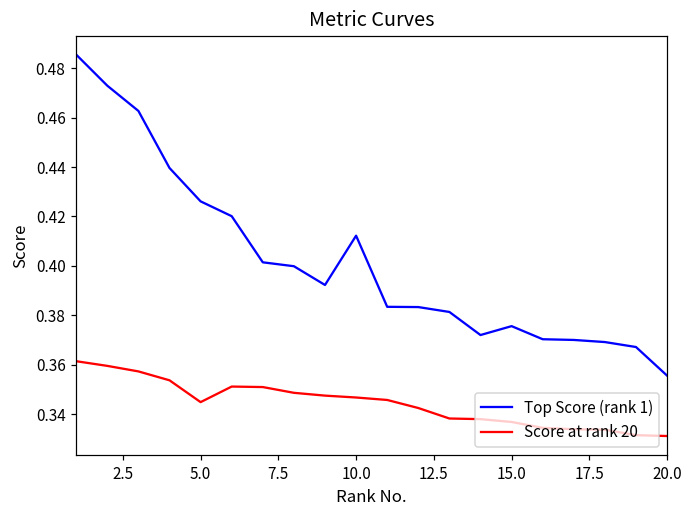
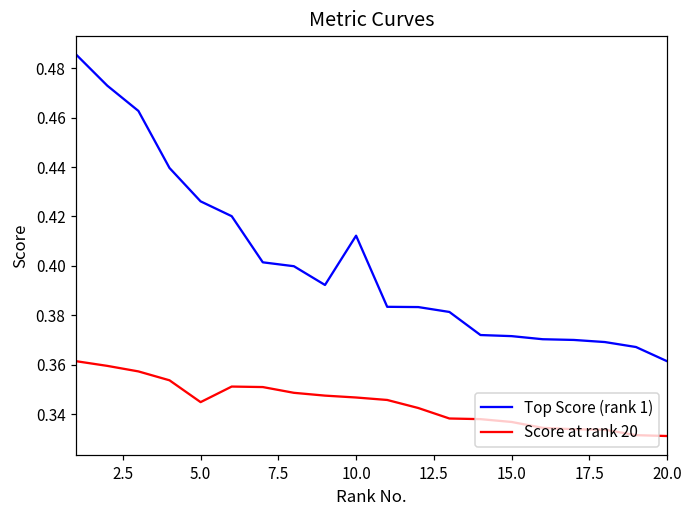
Top Score (rank 1), 15.0: 0.376 -> 0.372
Top Score (rank 1), 20.0: 0.356 -> 0.361
